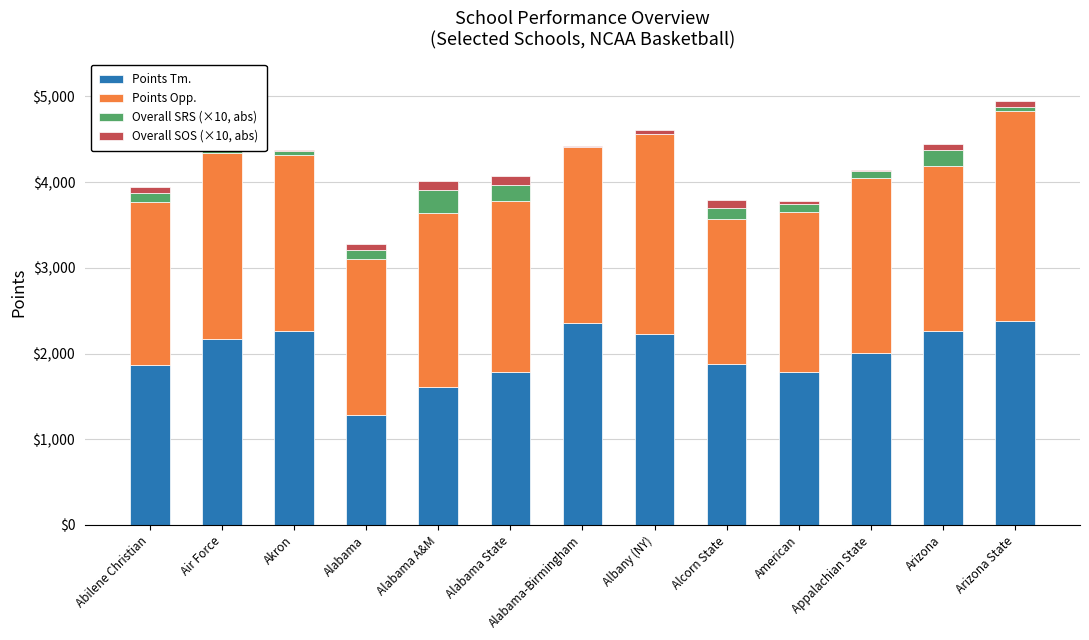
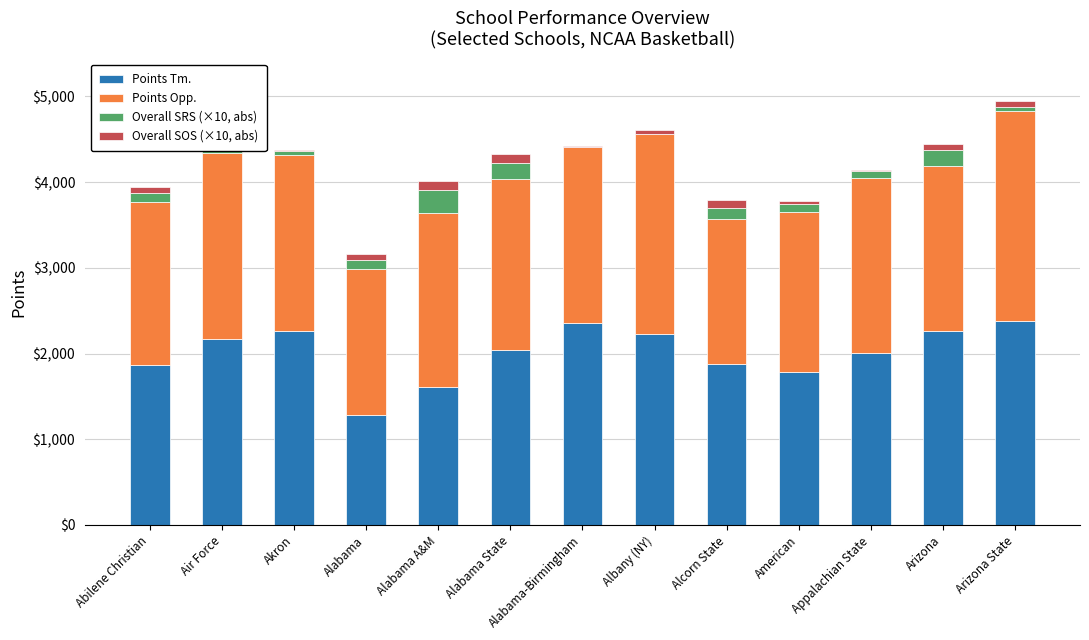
Points Opp., Alabama: $1,800 -> $1,700
Points Tm., Alabama State: $1,800 -> $2,000
